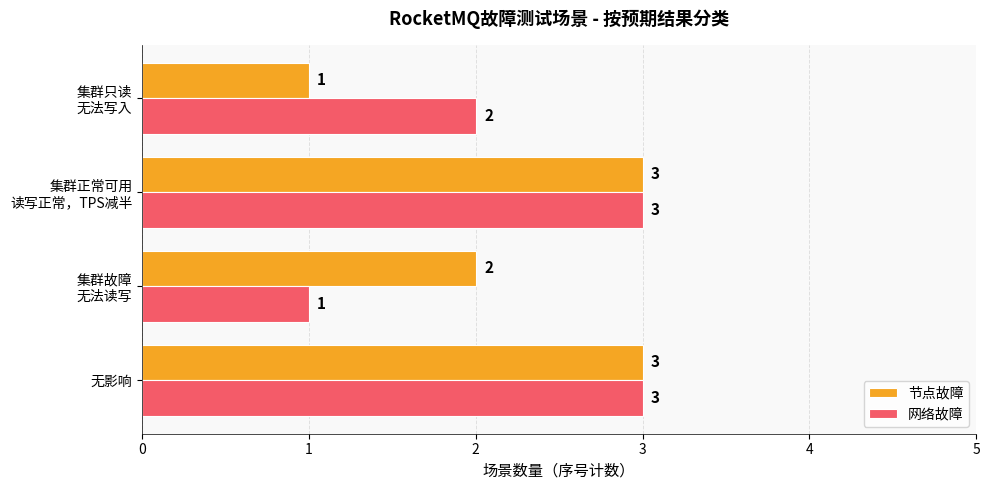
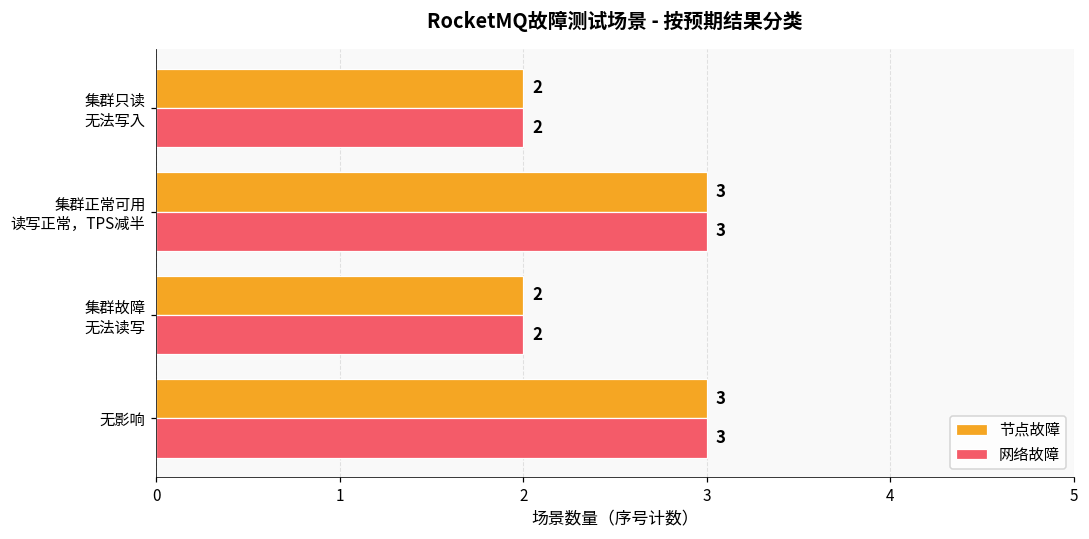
节点故障, 集群只读 无法写入: 1 -> 2
网络故障, 集群故障 无法读写: 1 -> 2
